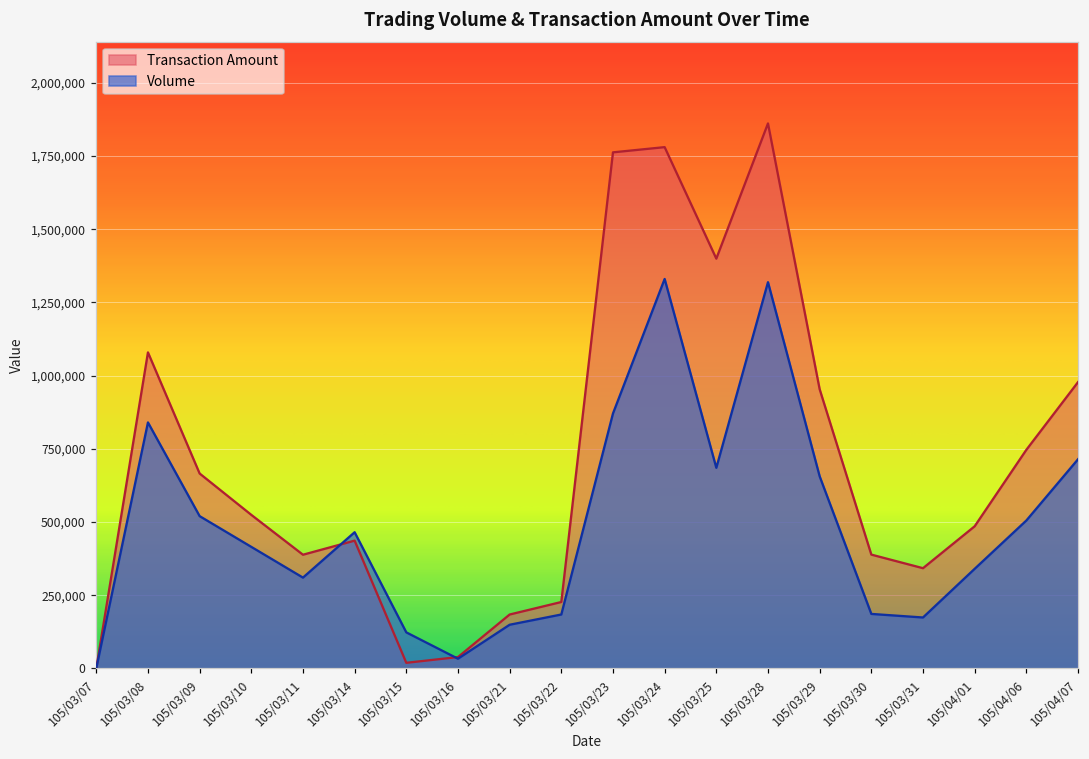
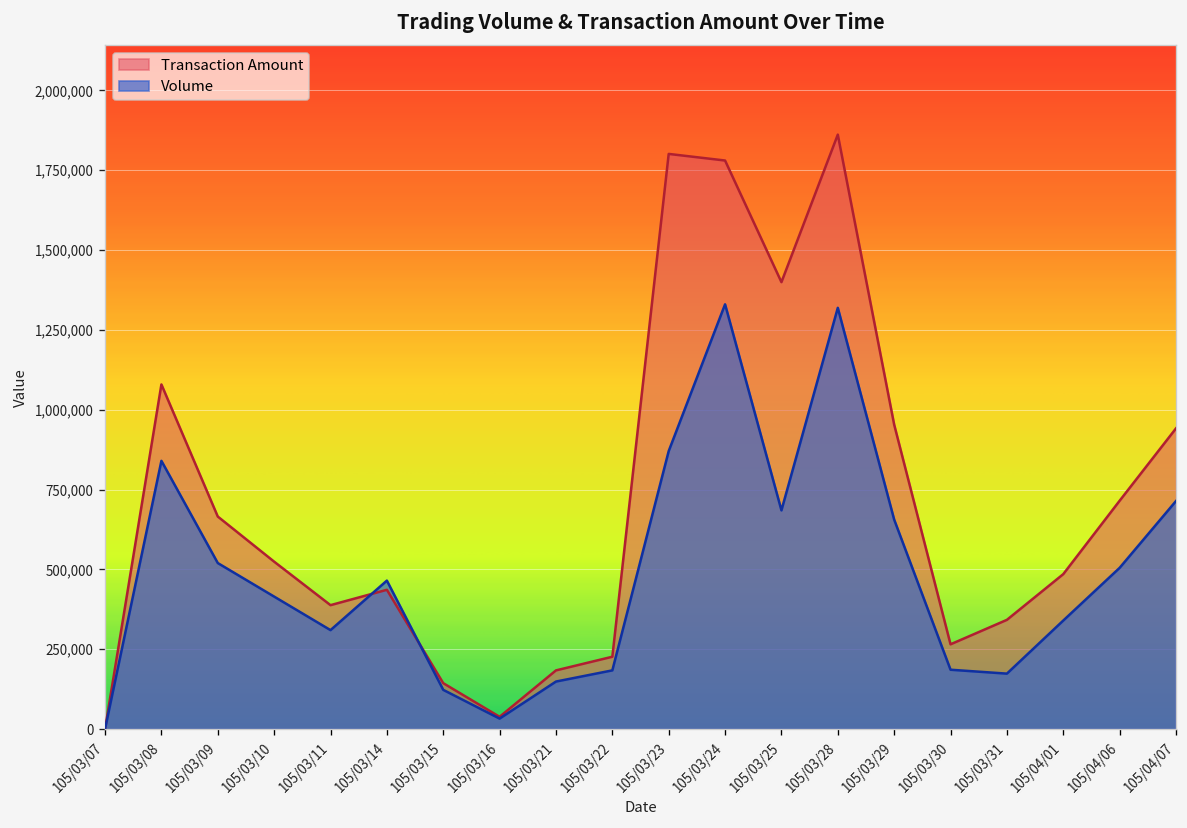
Transaction Amount, 105/03/15: 20,000 -> 140,000
Transaction Amount, 105/03/23: 1,760,000 -> 1,800,000
Transaction Amount, 105/03/30: 390,000 -> 270,000
Transaction Amount, 105/04/06: 750,000 -> 720,000
Transaction Amount, 105/04/07: 980,000 -> 940,000
